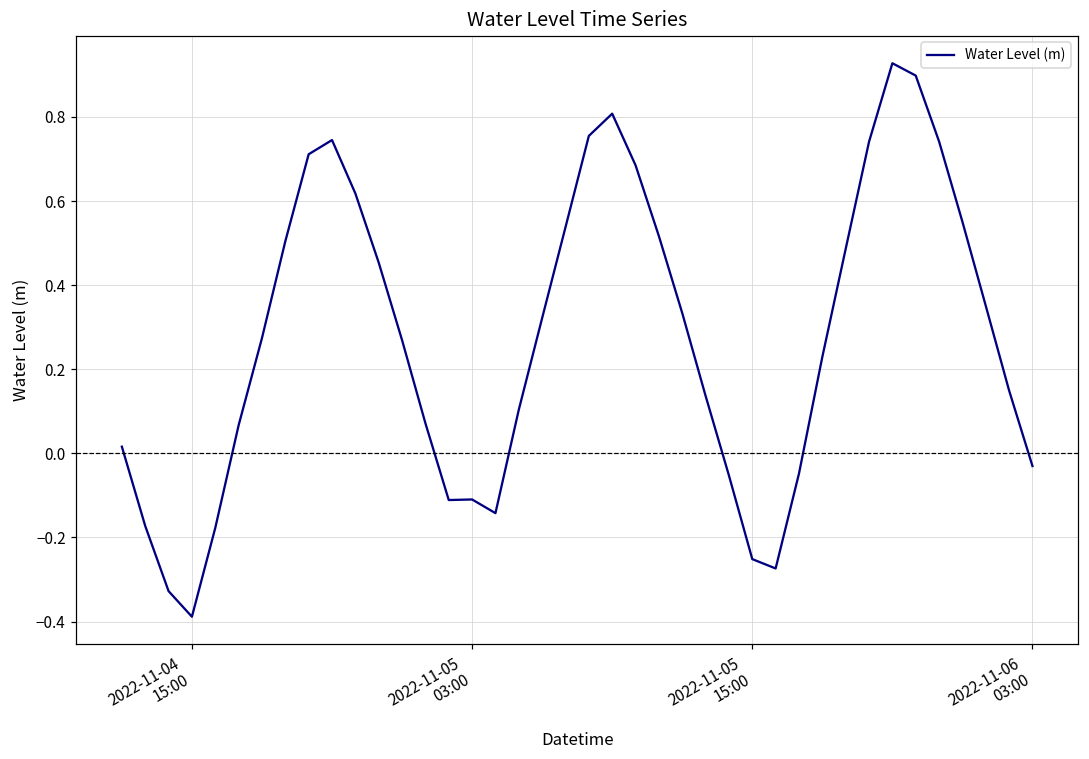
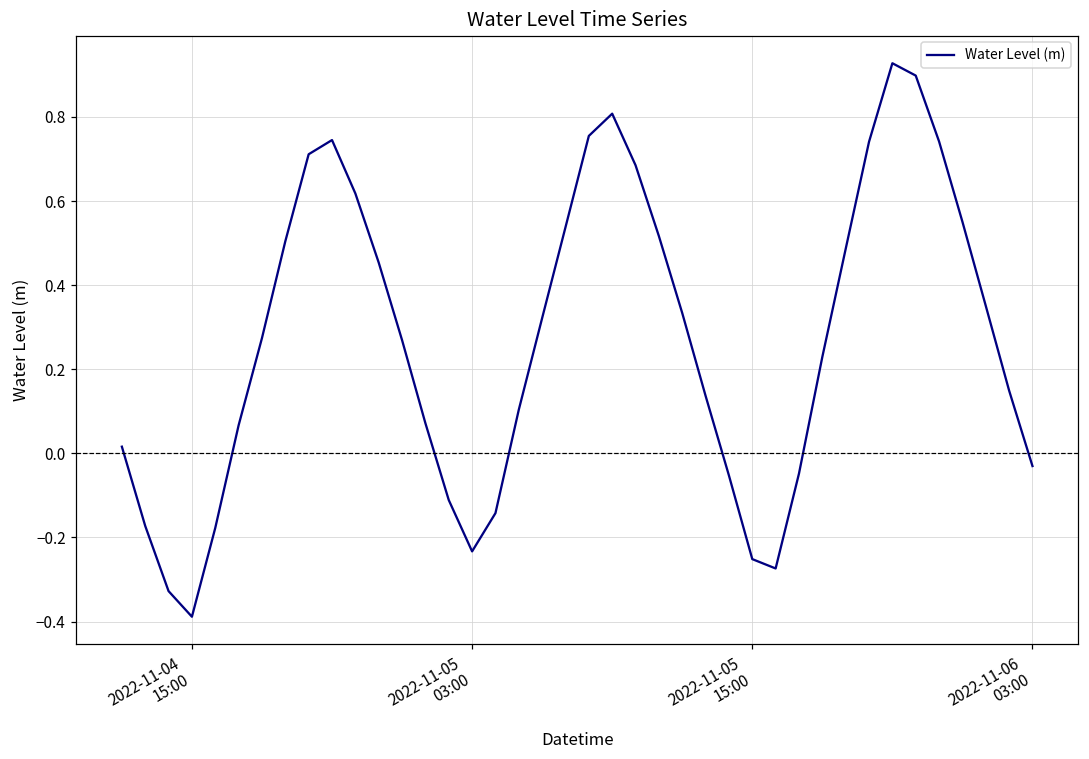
2022-11-05 03:00: -0.11 -> -0.23
